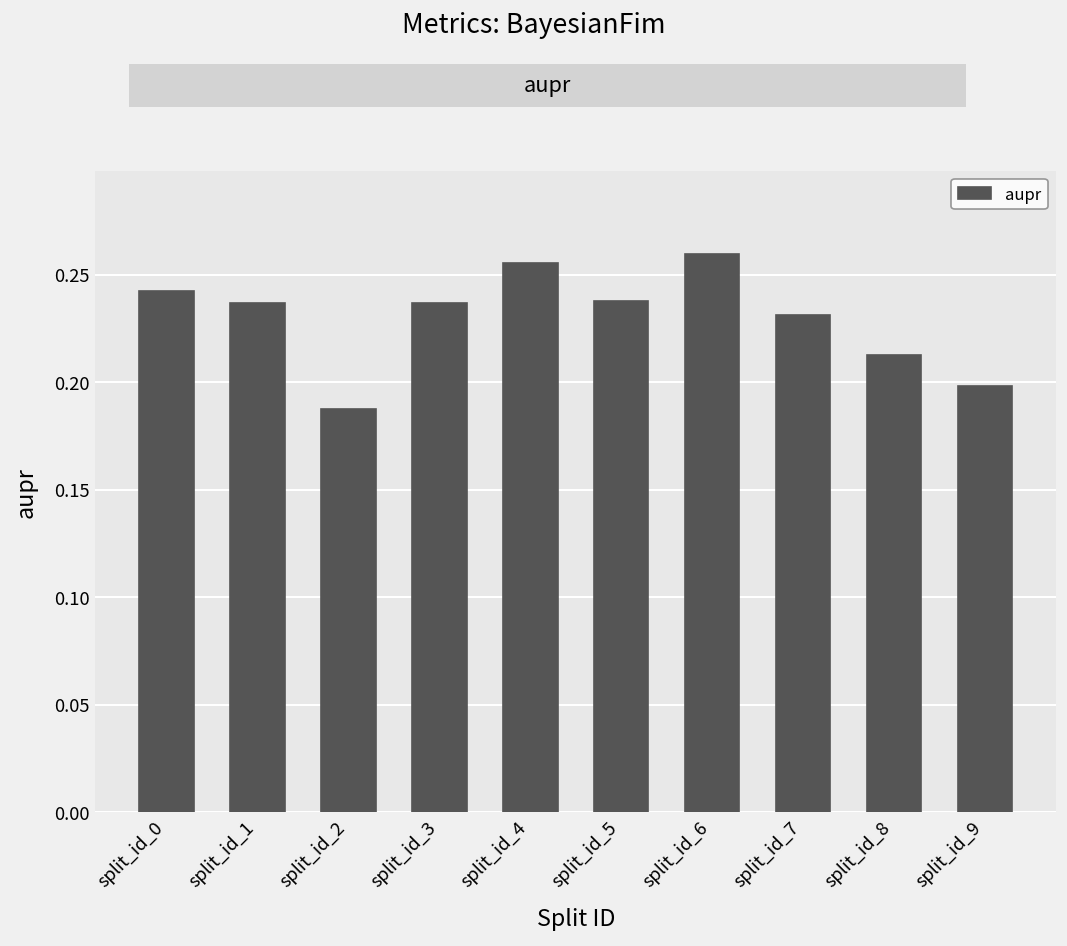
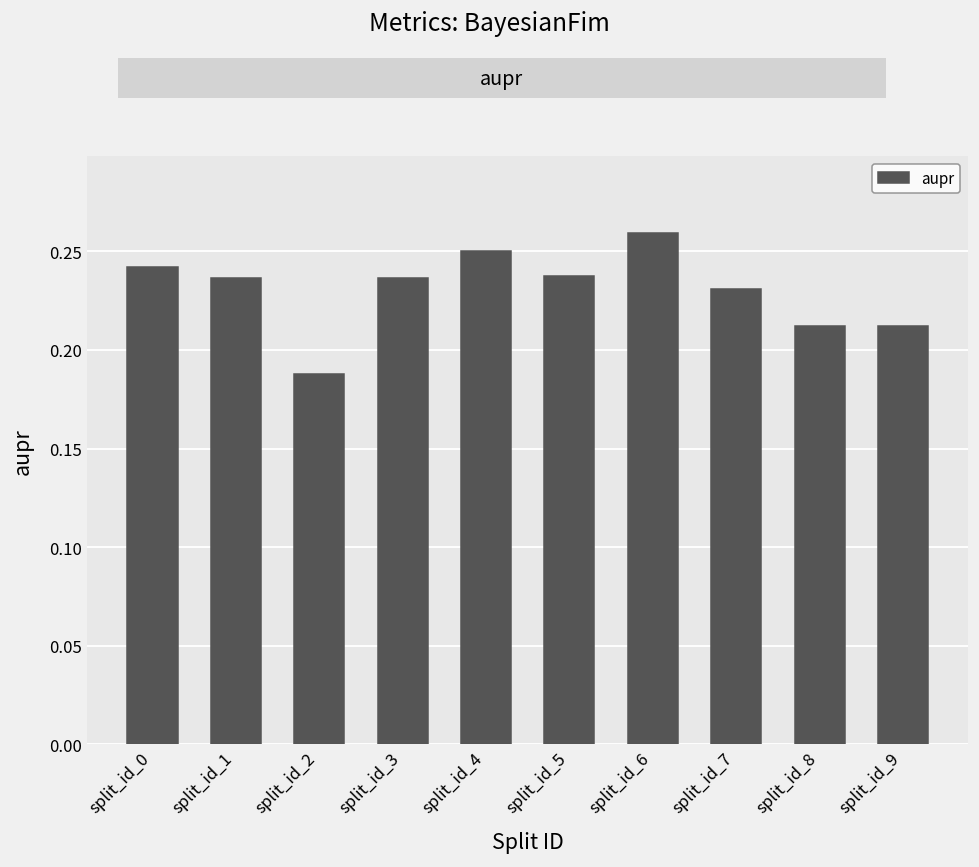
split_id_4: 0.255 -> 0.250
split_id_9: 0.198 -> 0.212
